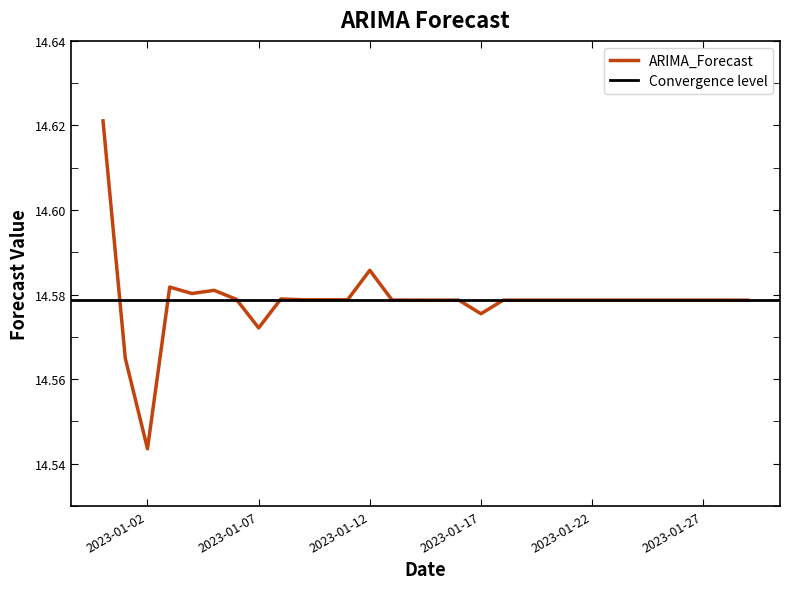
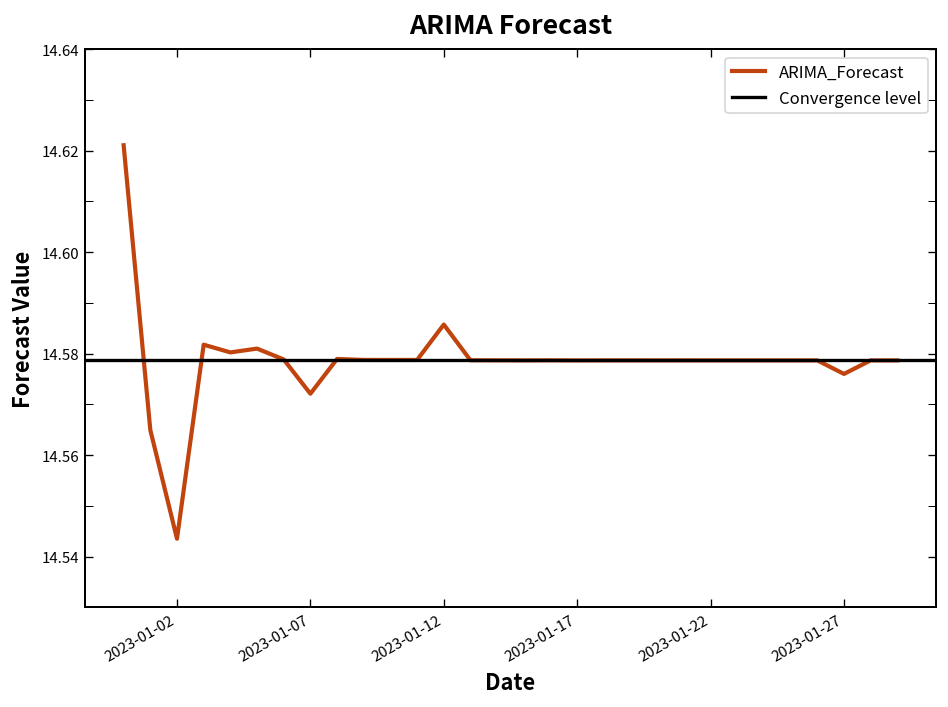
2023-01-17: 14.575 -> 14.579
2023-01-27: 14.579 -> 14.576
